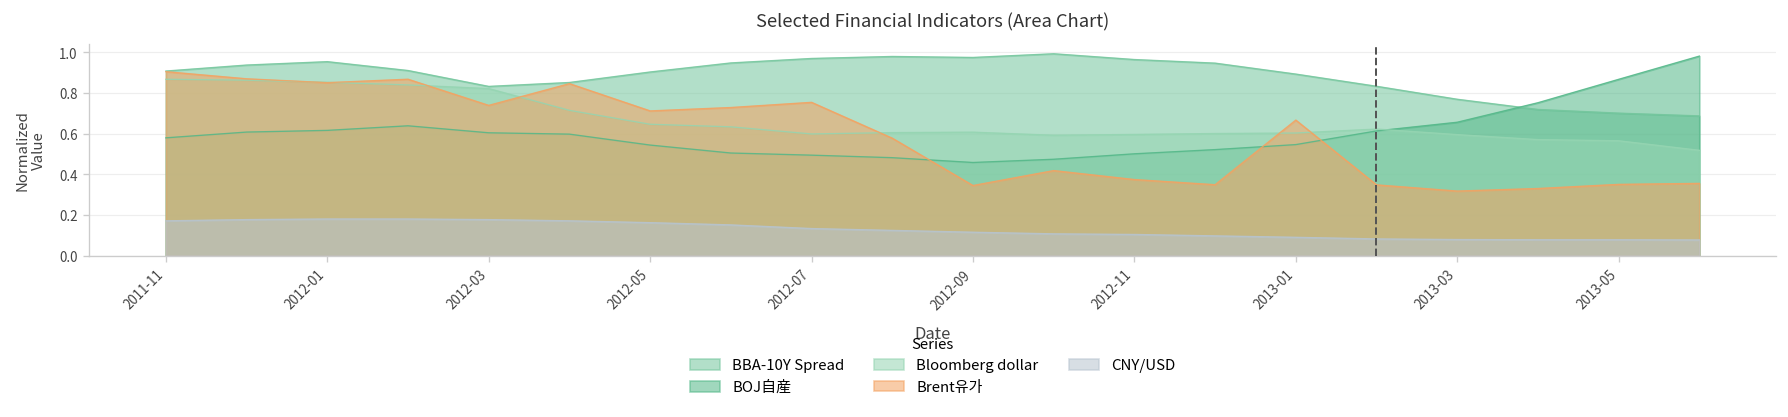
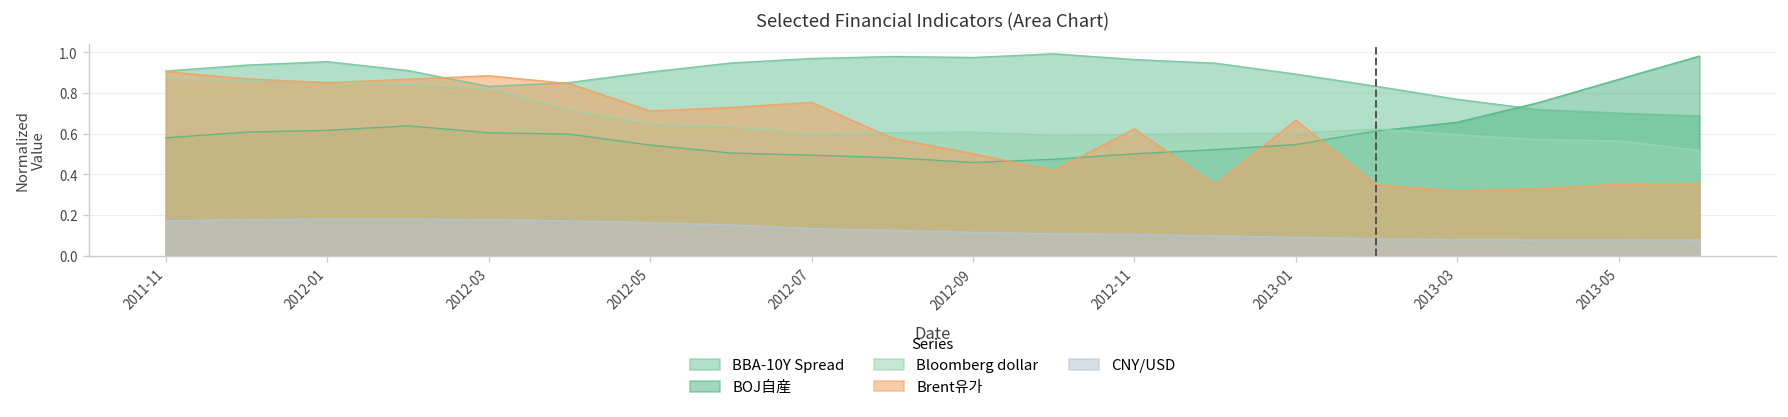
Brent유가, 2012-03: 0.74 -> 0.89
Brent유가, 2012-09: 0.35 -> 0.50
Brent유가, 2012-11: 0.37 -> 0.62
